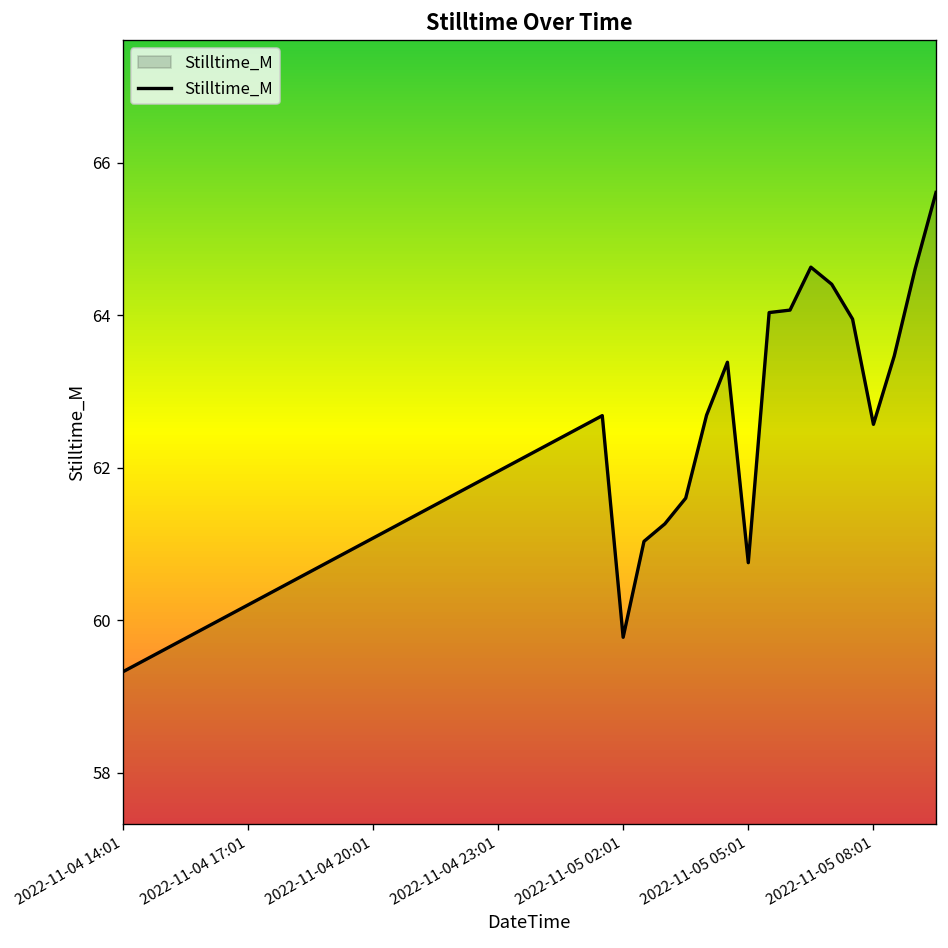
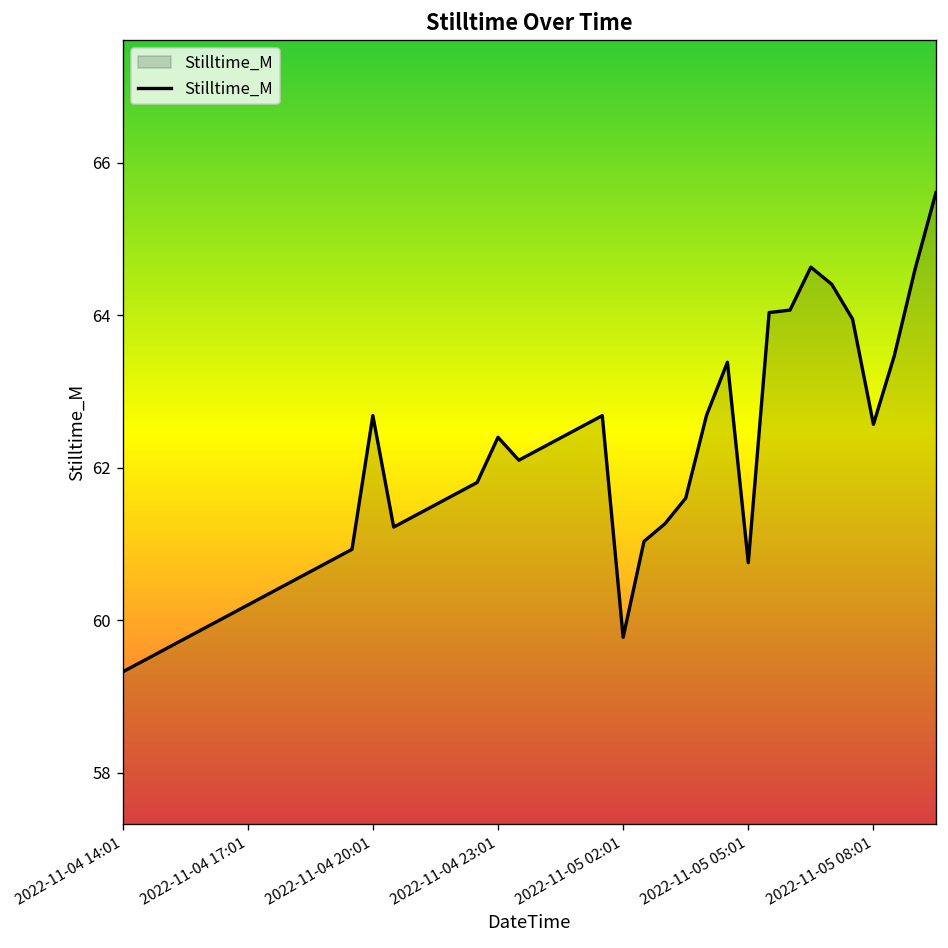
2022-11-04 20:01: 61.1 -> 62.7
2022-11-04 23:01: 62.0 -> 62.4
